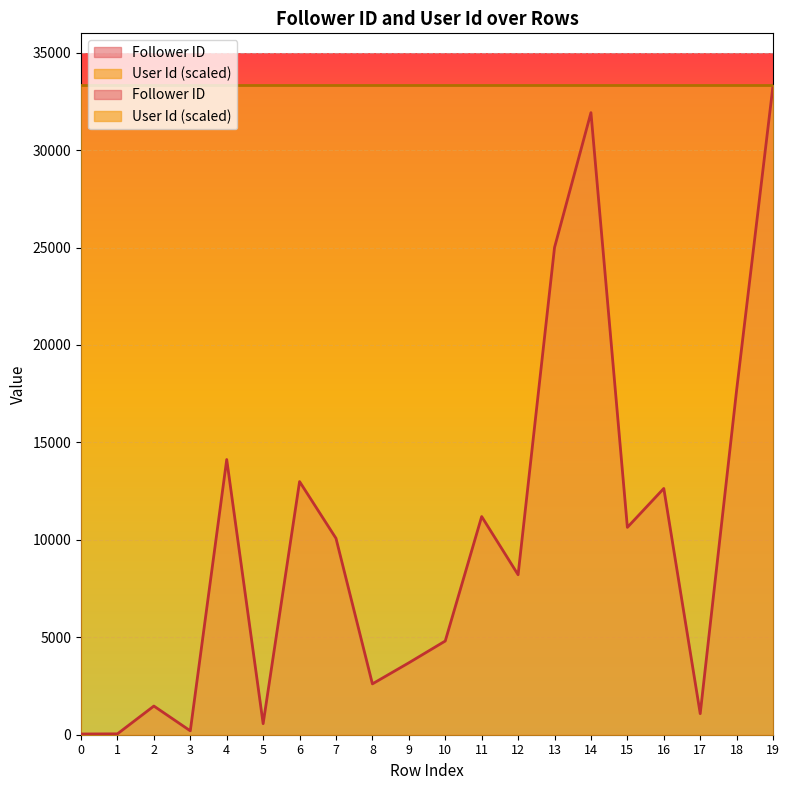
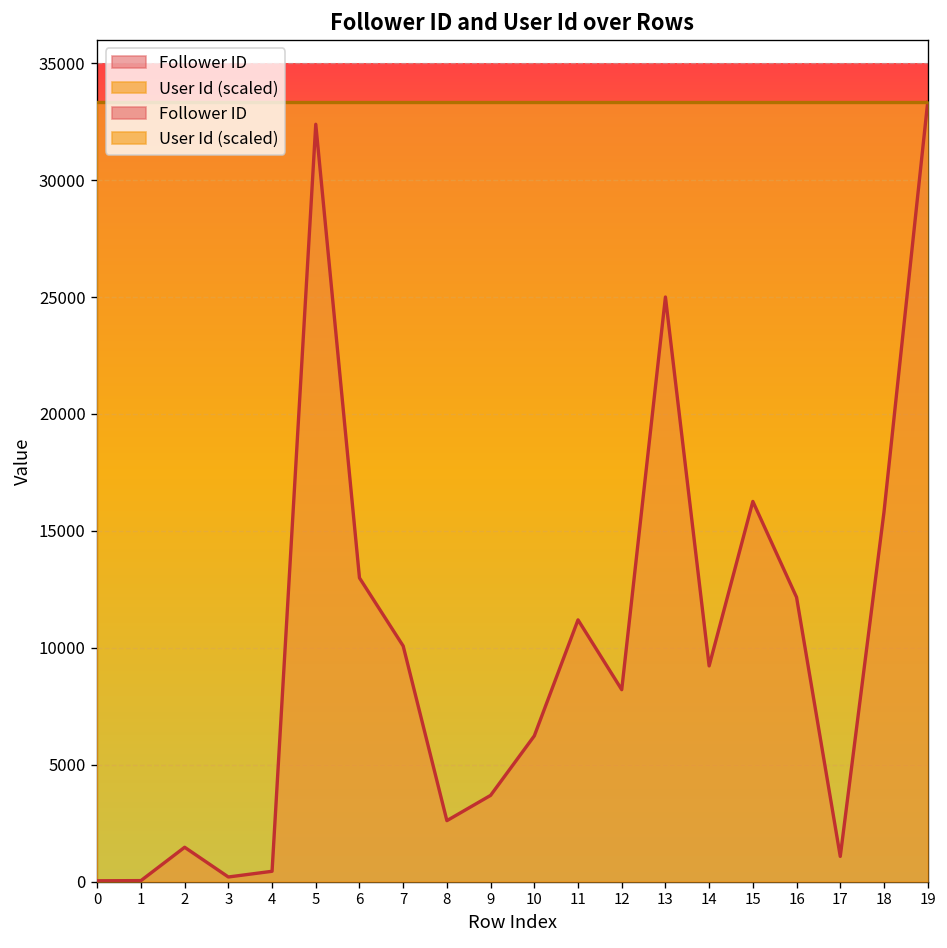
Follower ID, 4: 14100 -> 400
Follower ID, 5: 600 -> 32400
Follower ID, 10: 4800 -> 6200
Follower ID, 14: 31900 -> 9200
Follower ID, 15: 10600 -> 16300
Follower ID, 16: 12600 -> 12200
Follower ID, 18: 17700 -> 15800
